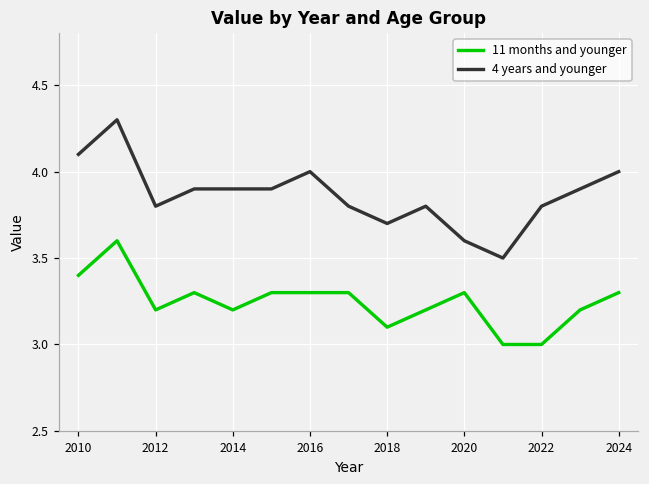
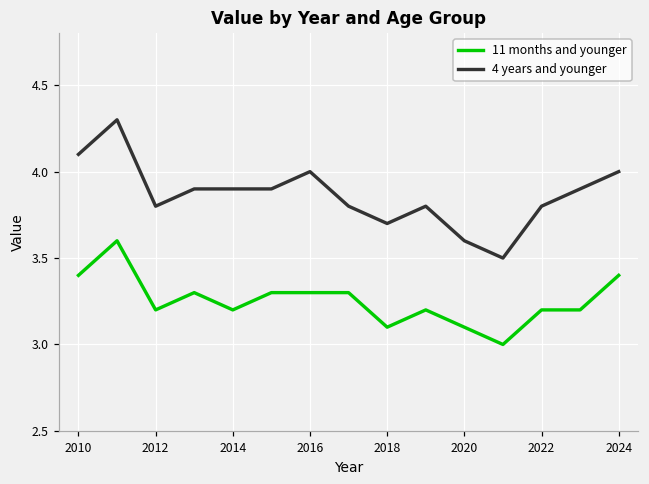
11 months and younger, 2020: 3.3 -> 3.1
11 months and younger, 2022: 3.0 -> 3.2
11 months and younger, 2024: 3.3 -> 3.4
